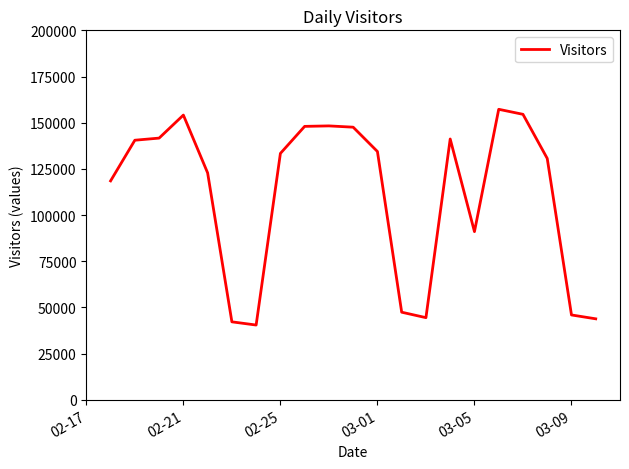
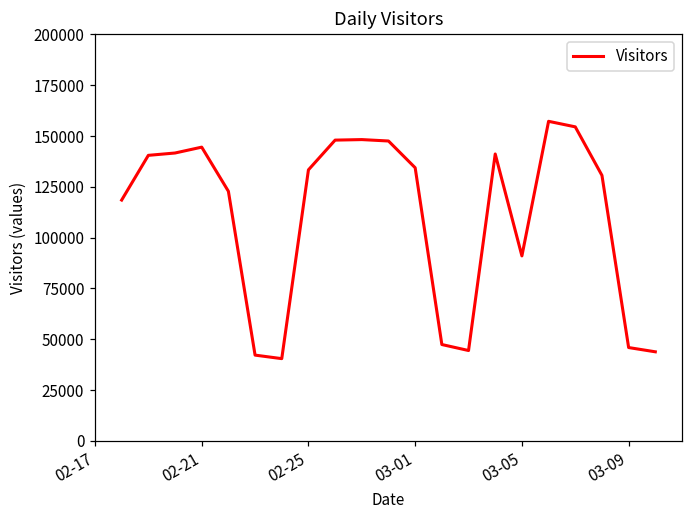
02-21: 154000 -> 145000
